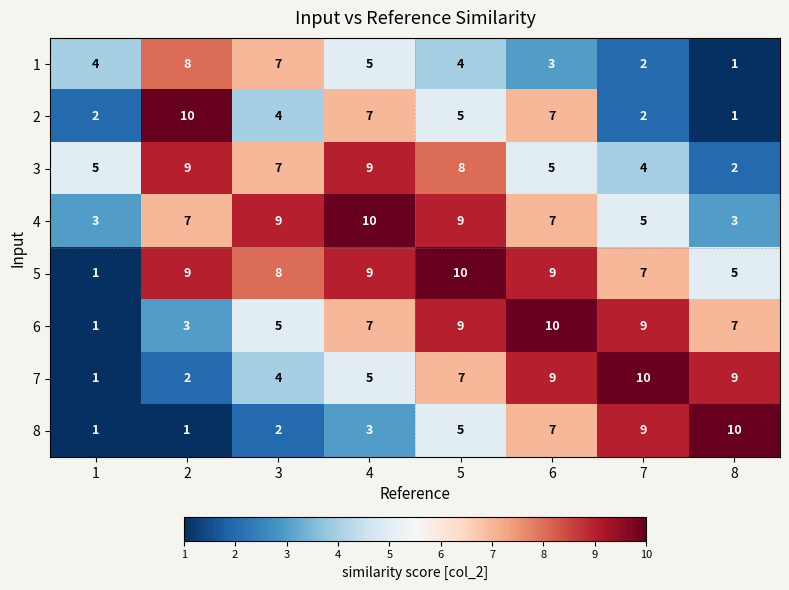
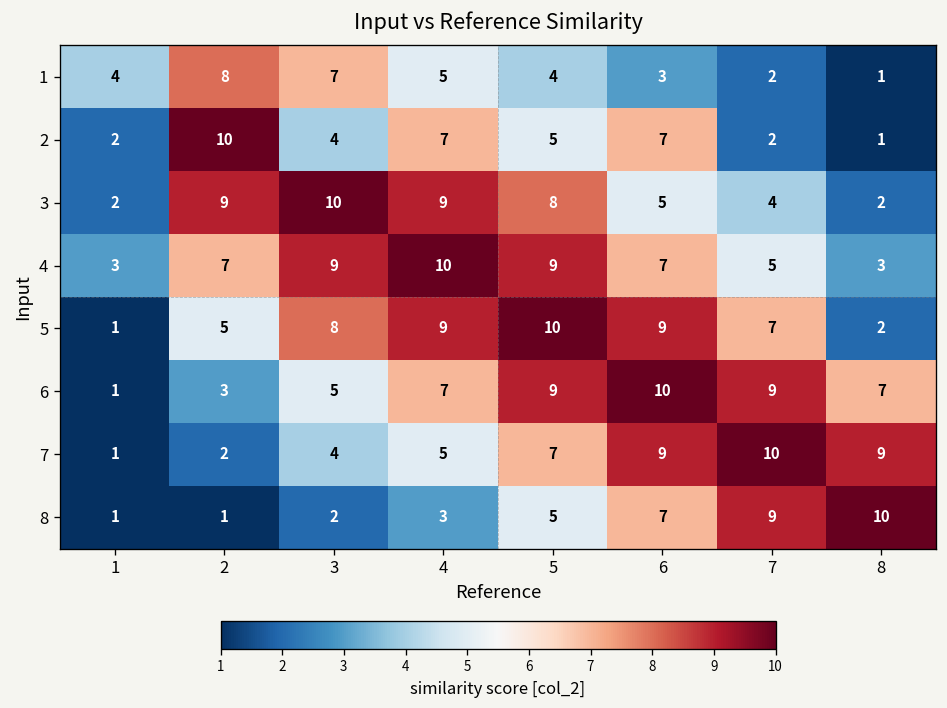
3, 1: 5 -> 2
3, 3: 7 -> 10
5, 2: 9 -> 5
5, 8: 5 -> 2
